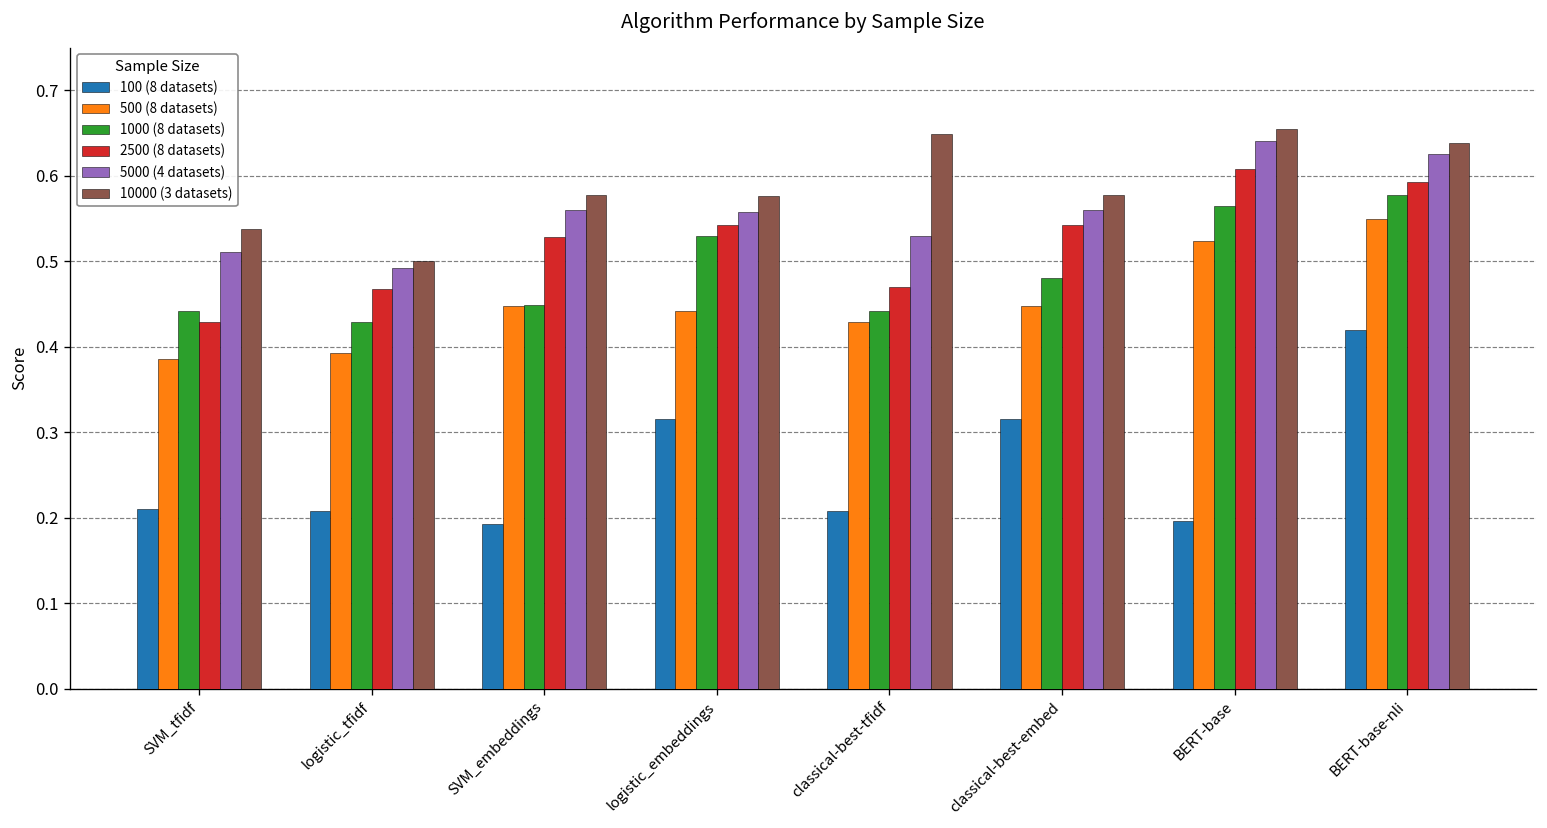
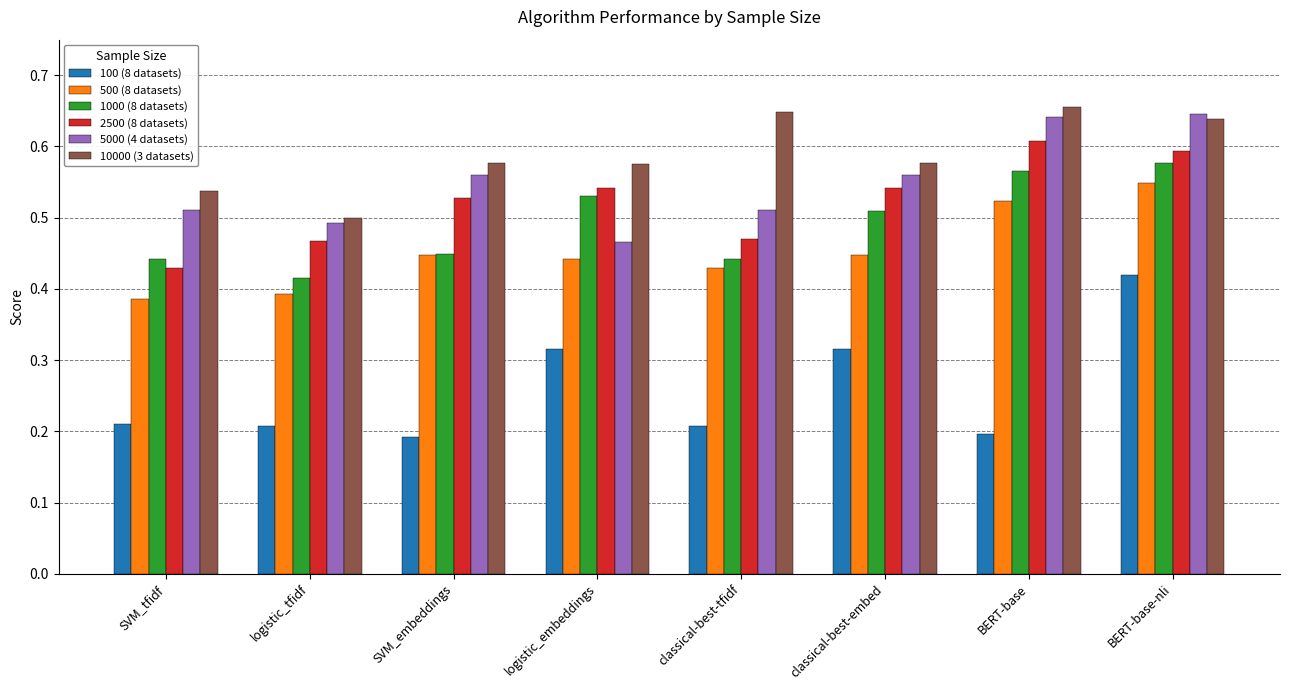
1000 (8 datasets), logistic_tfidf: 0.43 -> 0.42
5000 (4 datasets), logistic_embeddings: 0.56 -> 0.47
5000 (4 datasets), classical-best-tfidf: 0.53 -> 0.51
1000 (8 datasets), classical-best-embed: 0.48 -> 0.51
5000 (4 datasets), BERT-base-nli: 0.63 -> 0.65
